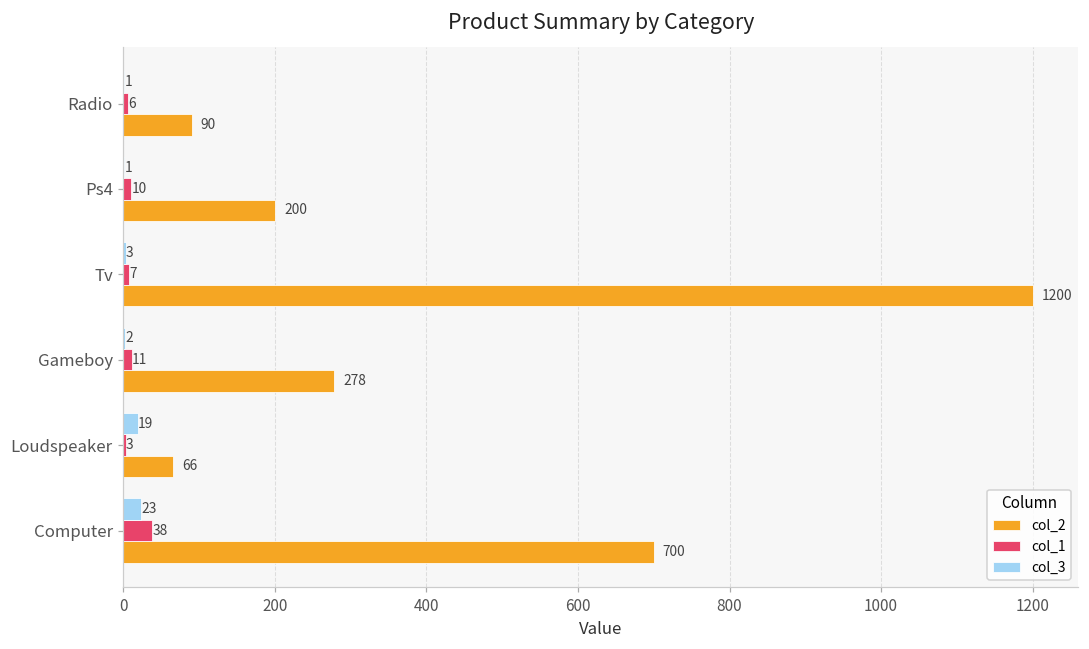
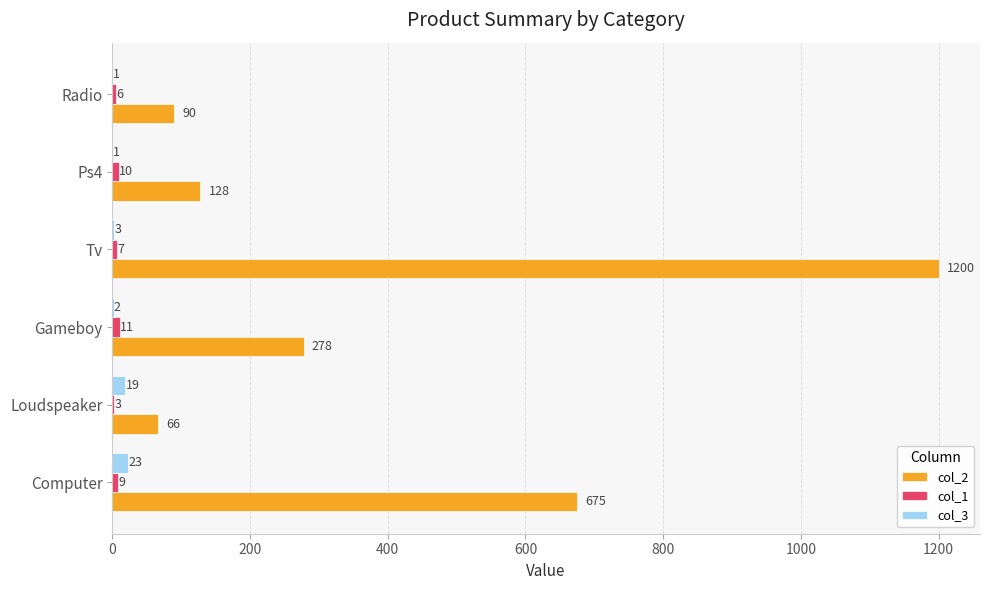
col_2, Ps4: 200 -> 128
col_1, Computer: 38 -> 9
col_2, Computer: 700 -> 675
